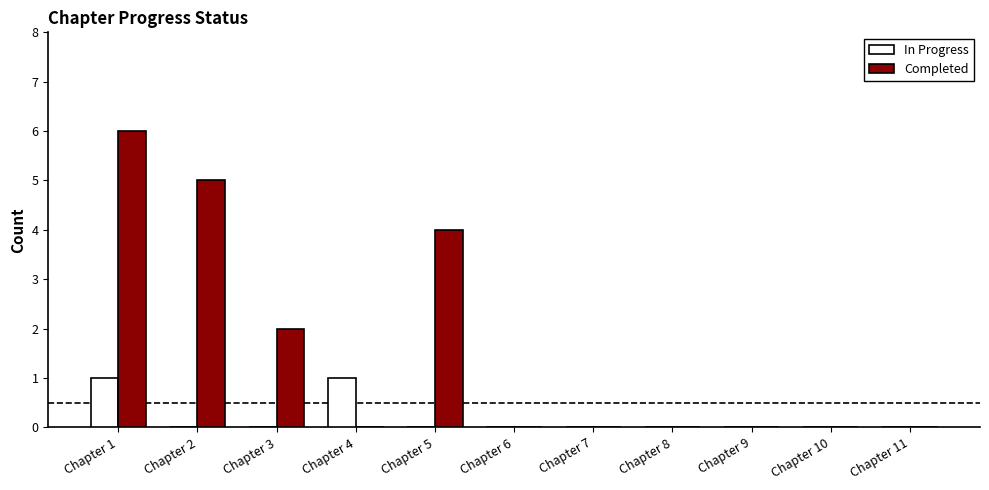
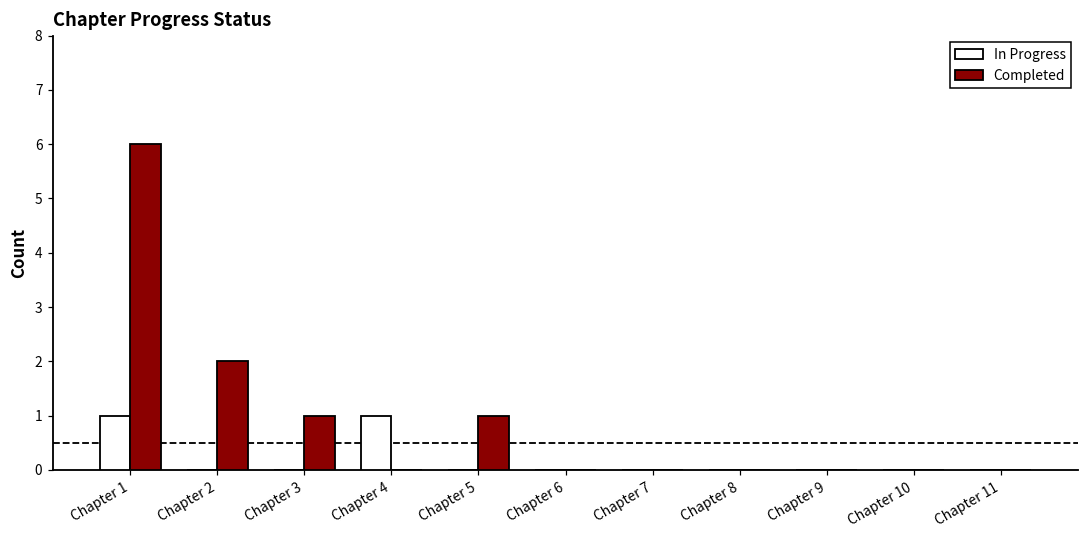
Completed, Chapter 2: 5 -> 2
Completed, Chapter 3: 2 -> 1
Completed, Chapter 5: 4 -> 1
